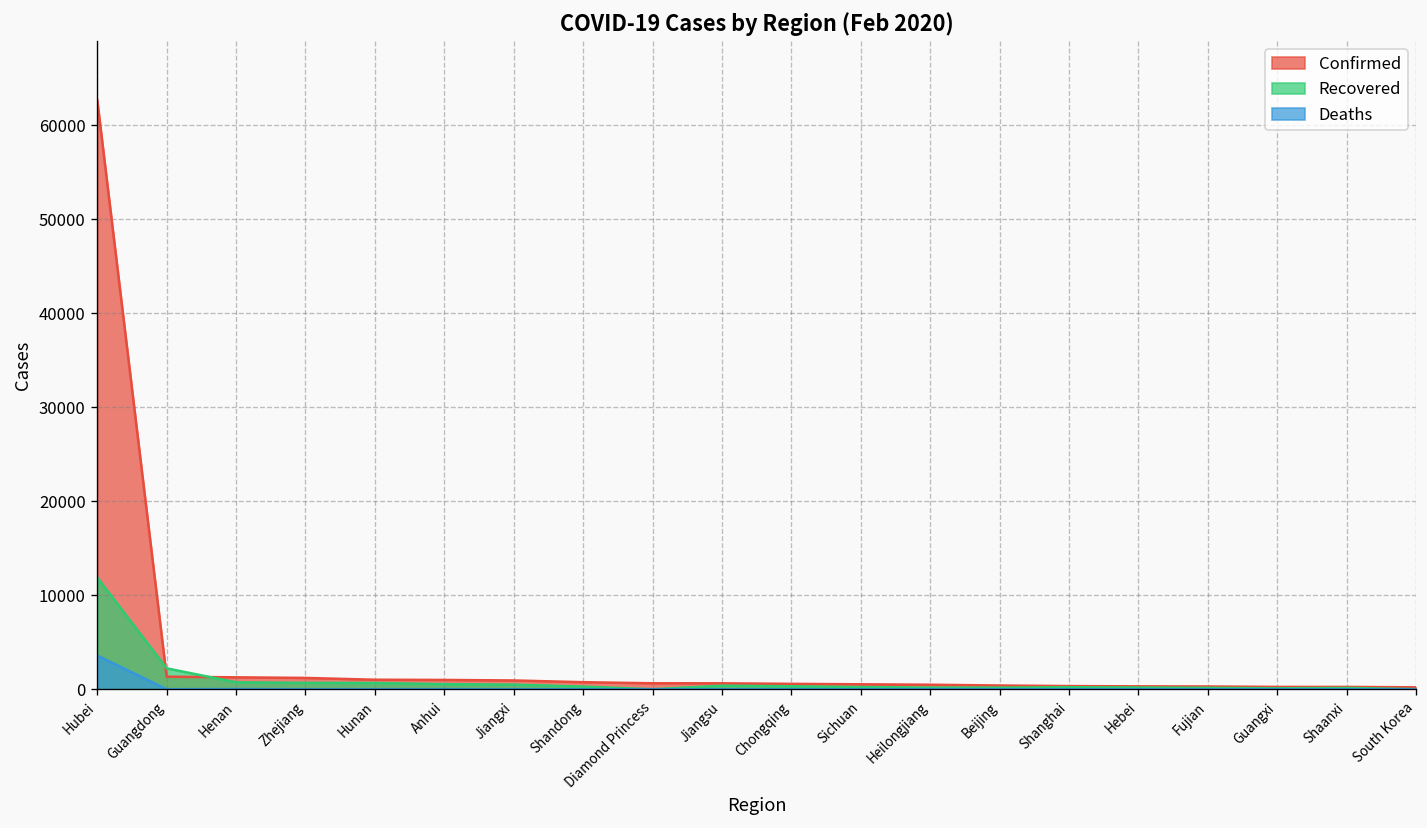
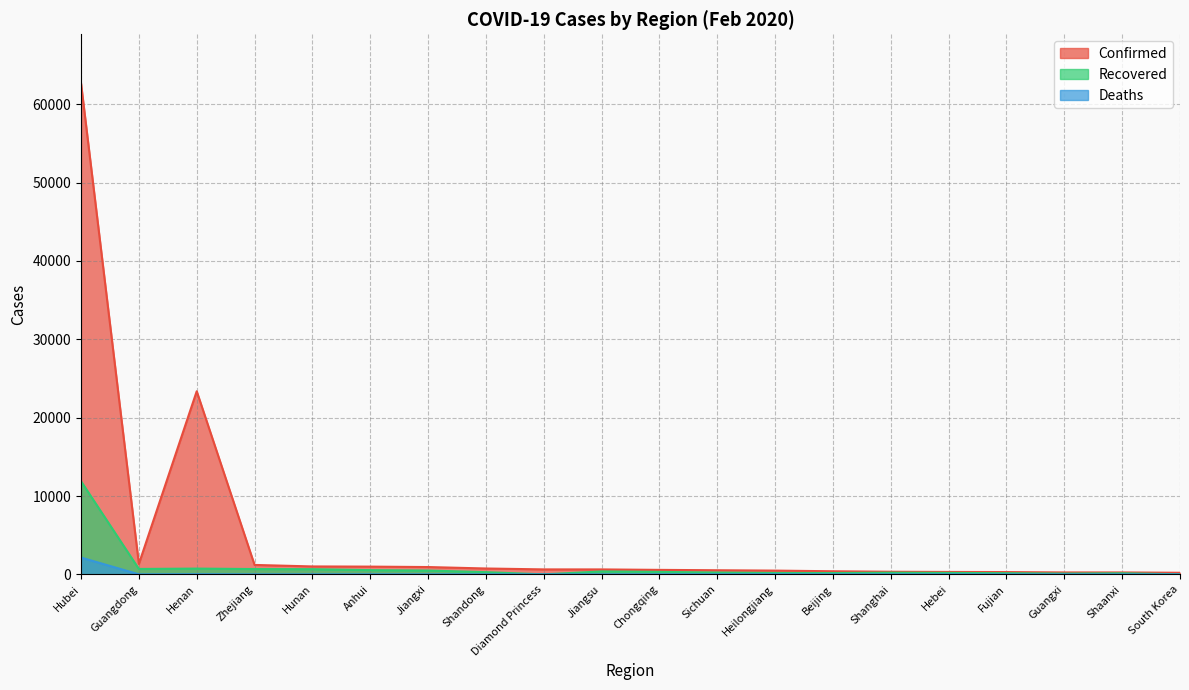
Deaths, Hubei: 4000 -> 2000
Recovered, Guangdong: 2000 -> 1000
Confirmed, Henan: 1000 -> 23000
